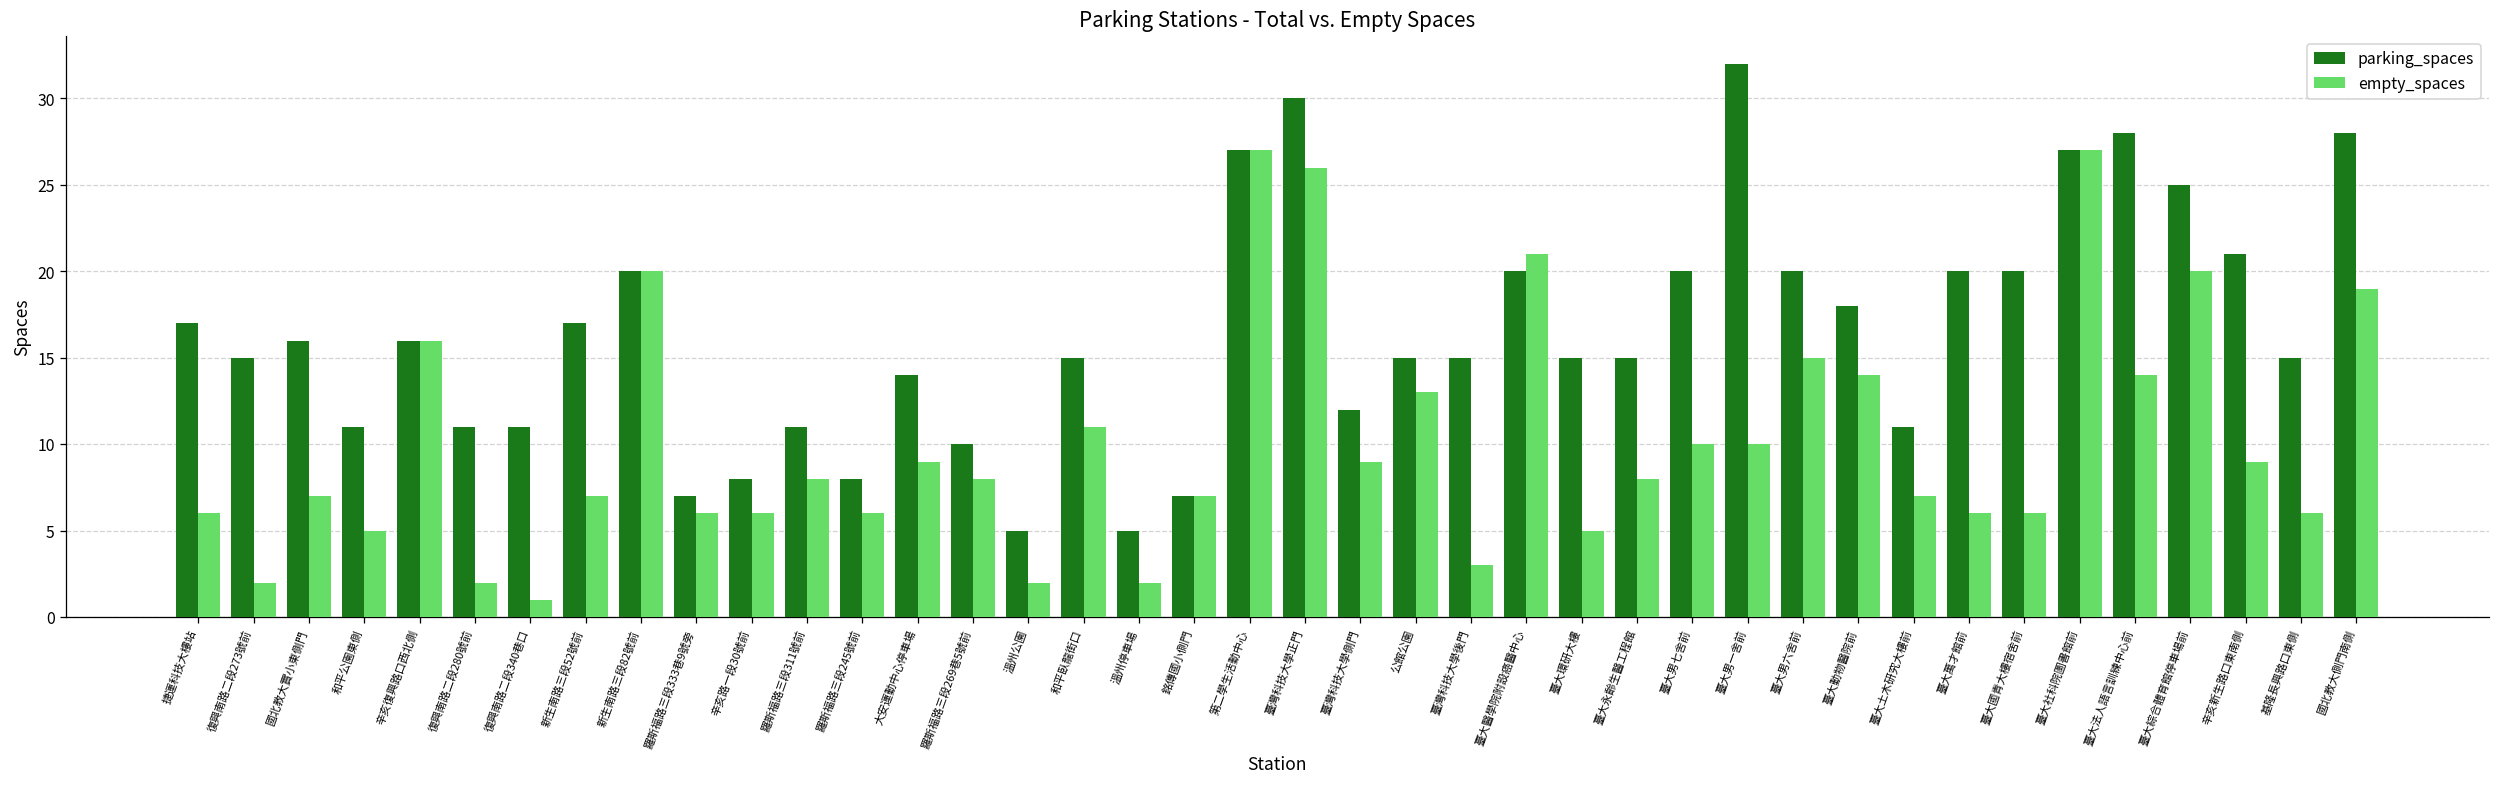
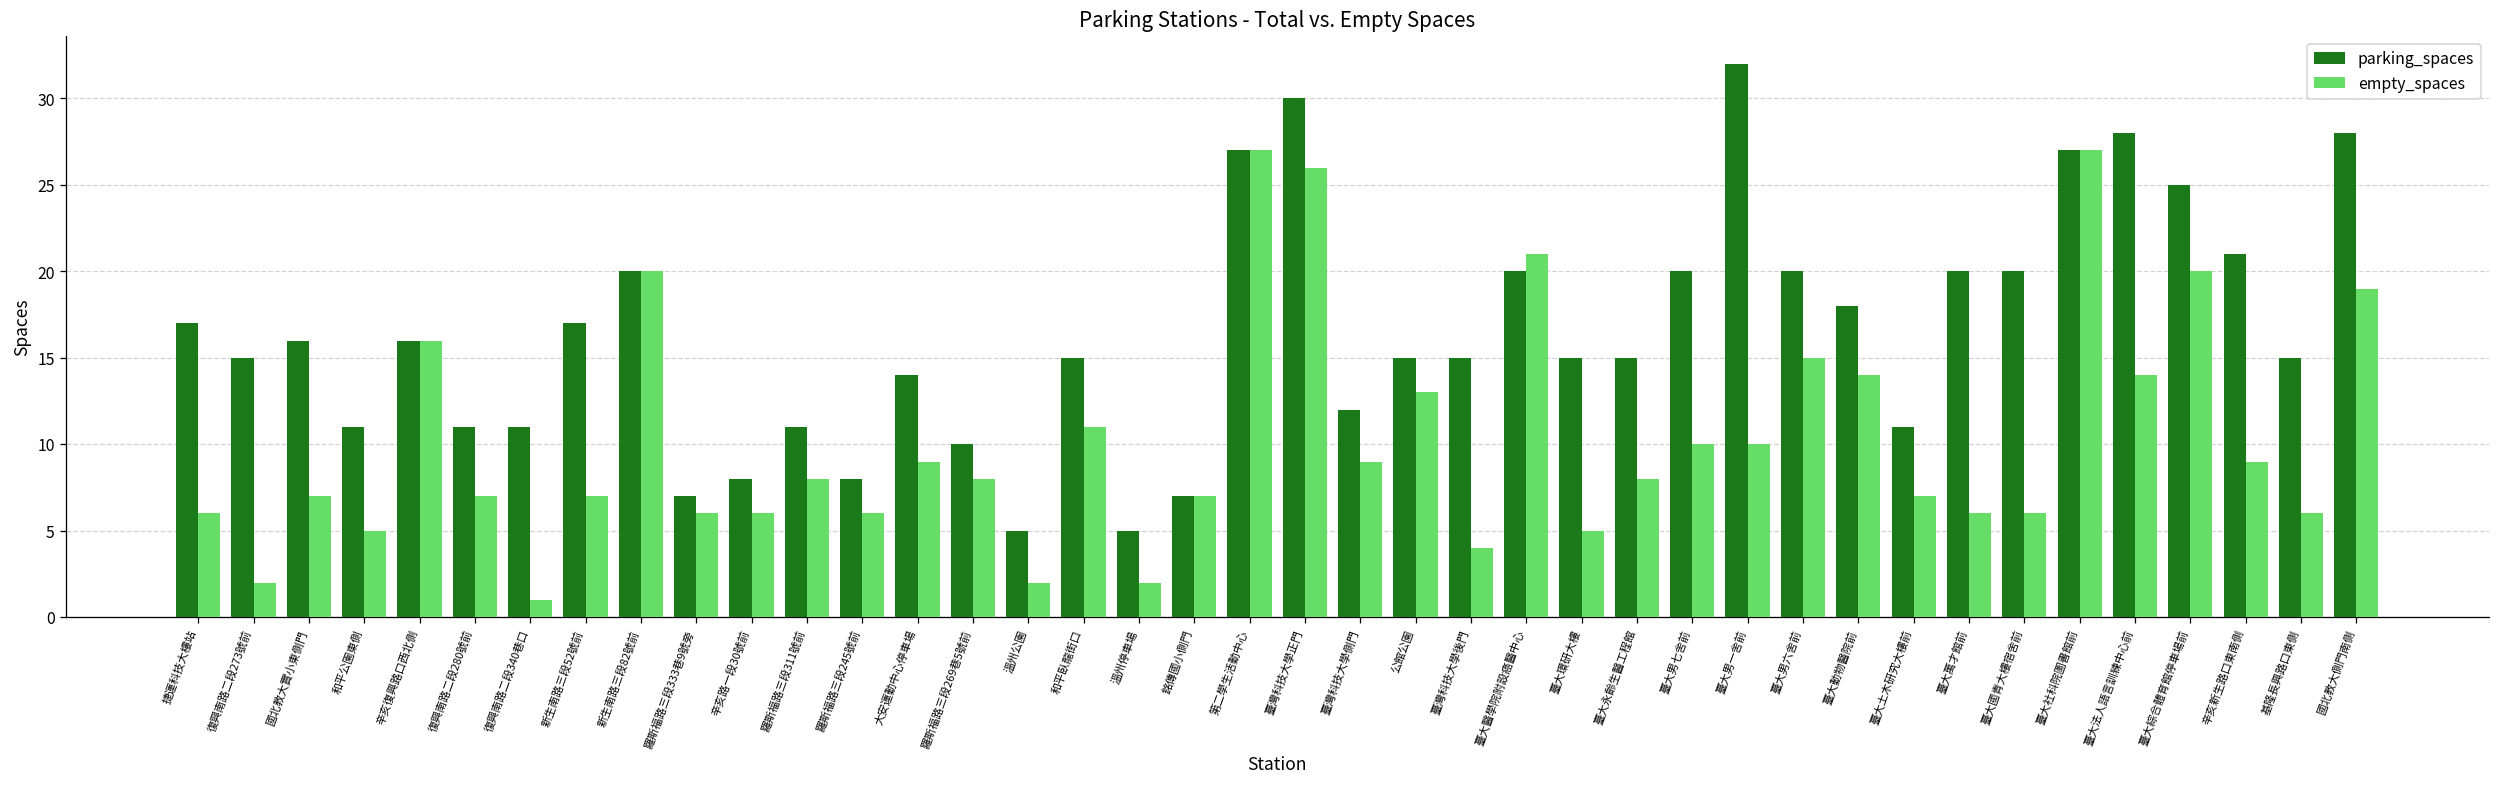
empty_spaces, 復興南路二段280號前: 2 -> 7
empty_spaces, 臺灣科技大學後門: 3 -> 4
